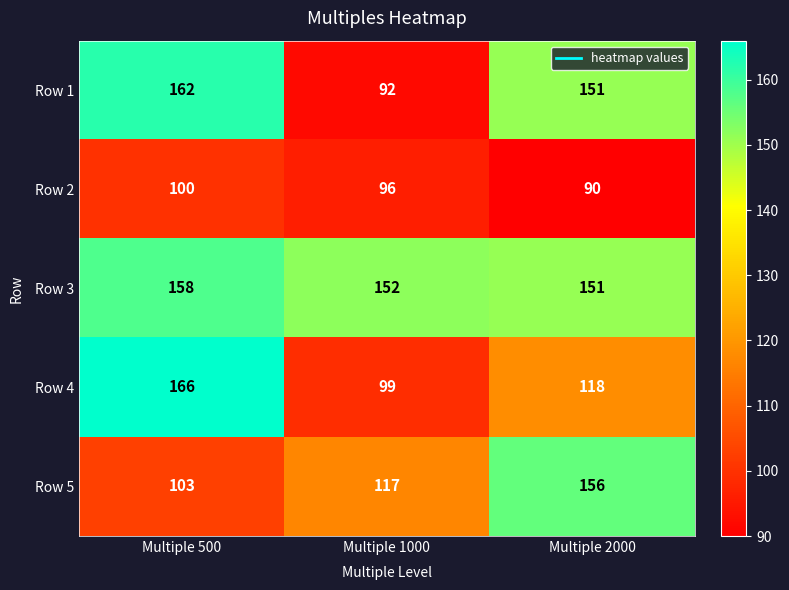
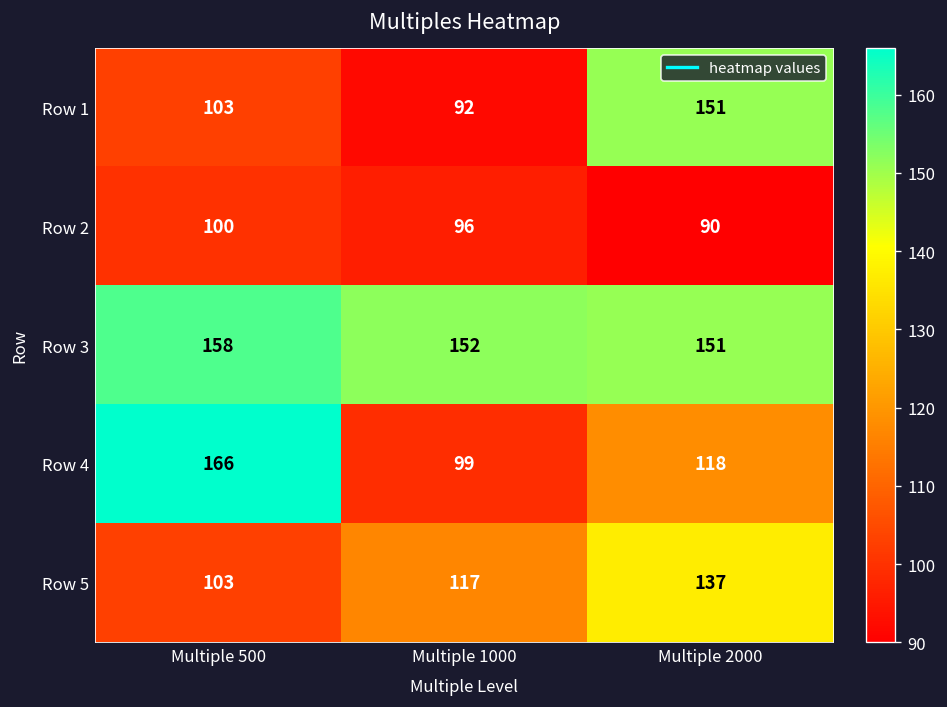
Row 1, Multiple 500: 162 -> 103
Row 5, Multiple 2000: 156 -> 137
